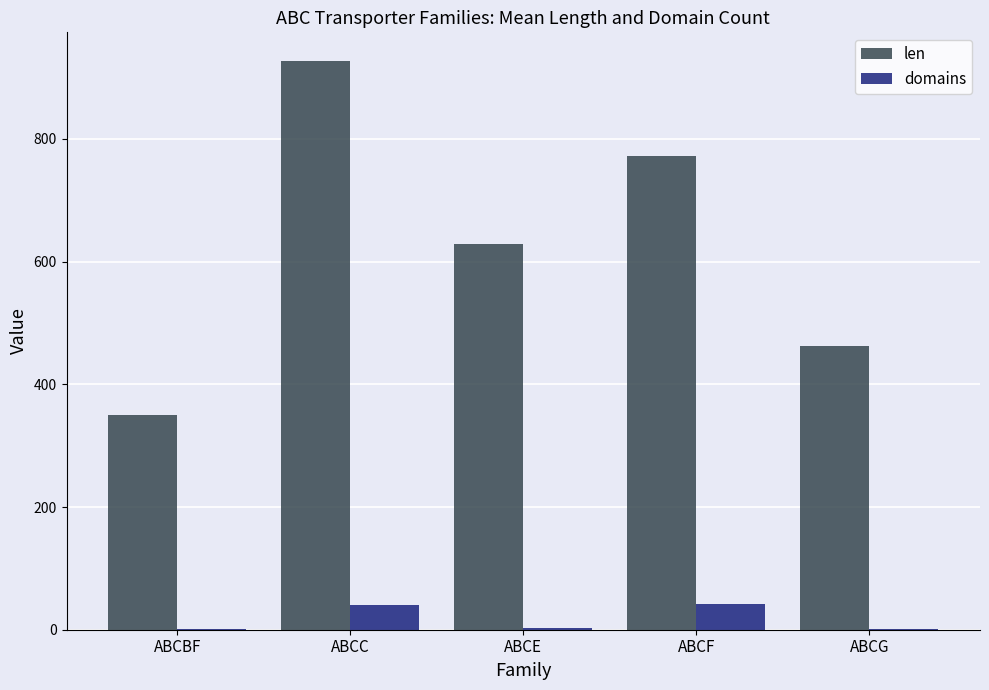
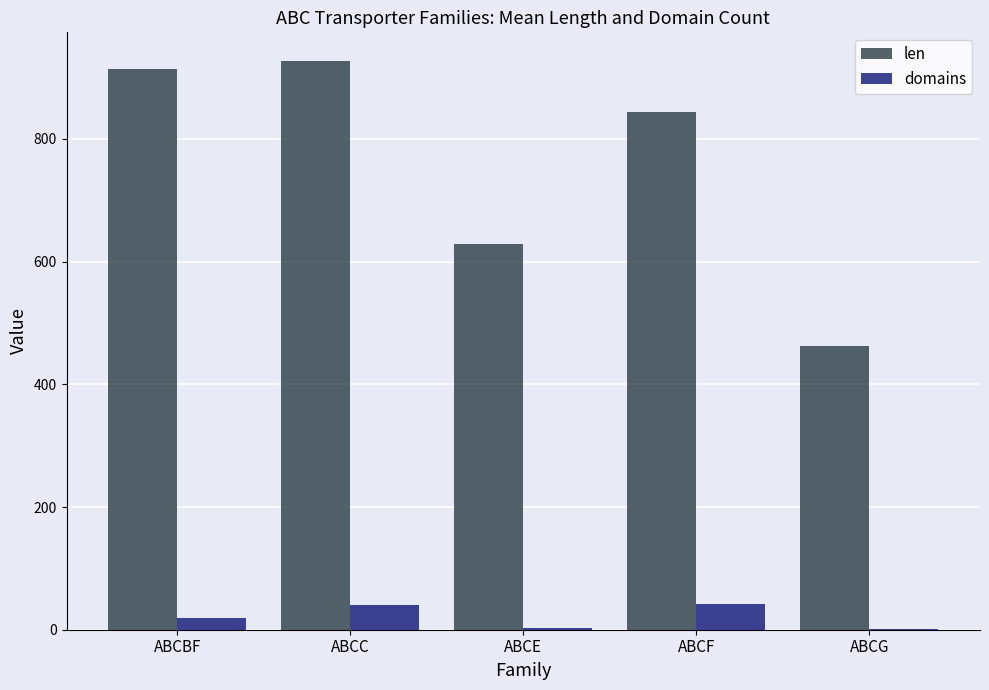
len, ABCBF: 350 -> 910
domains, ABCBF: 0 -> 20
len, ABCF: 770 -> 840
